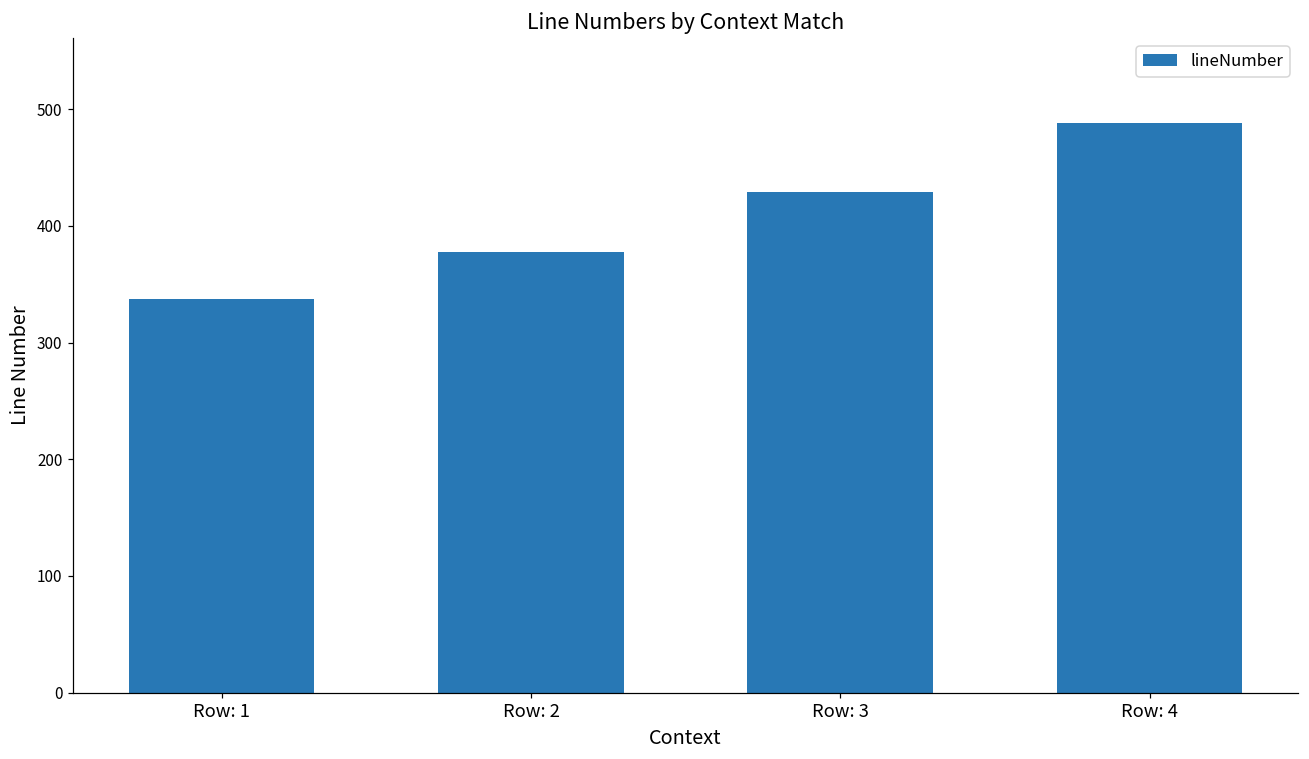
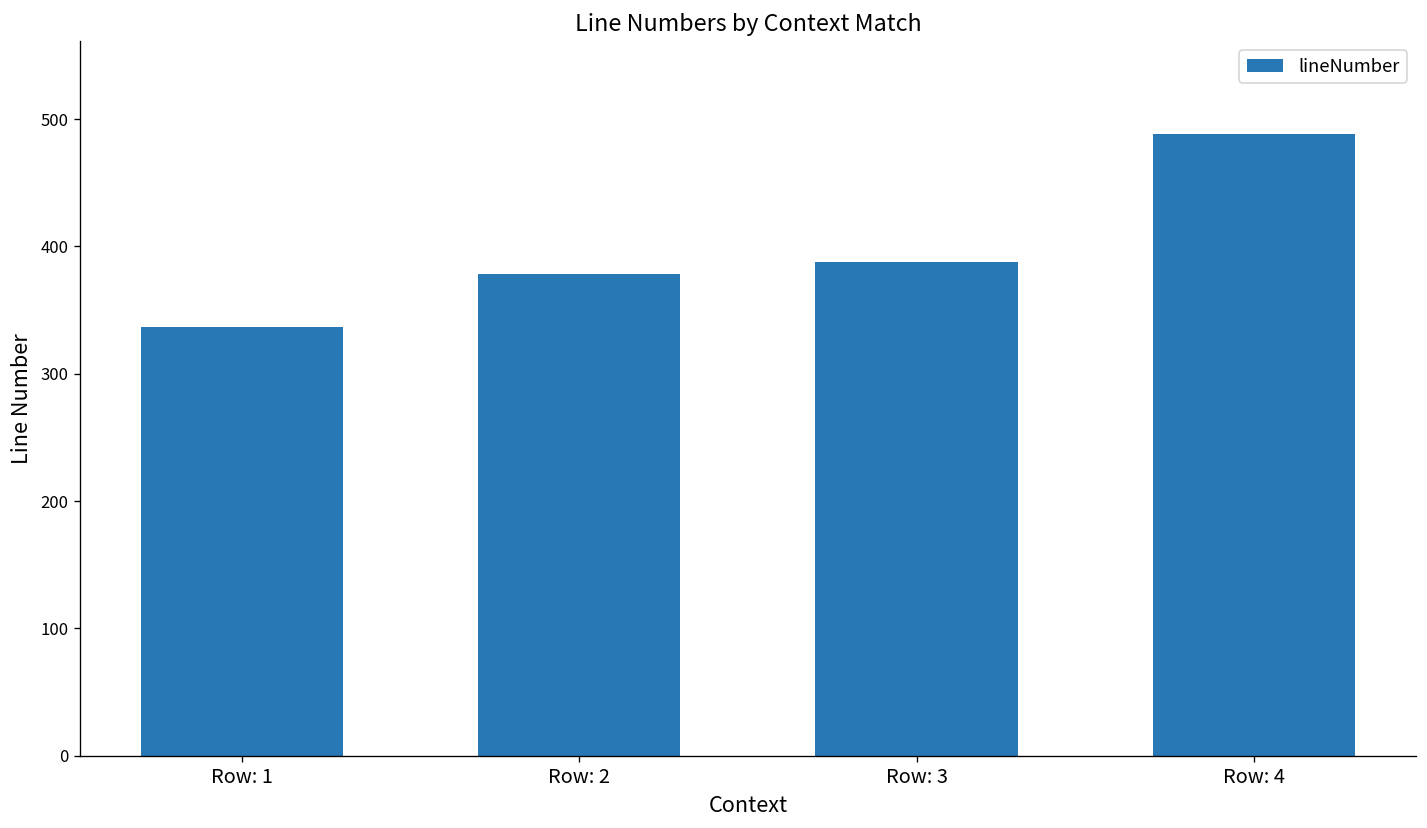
Row: 3: 429 -> 388
